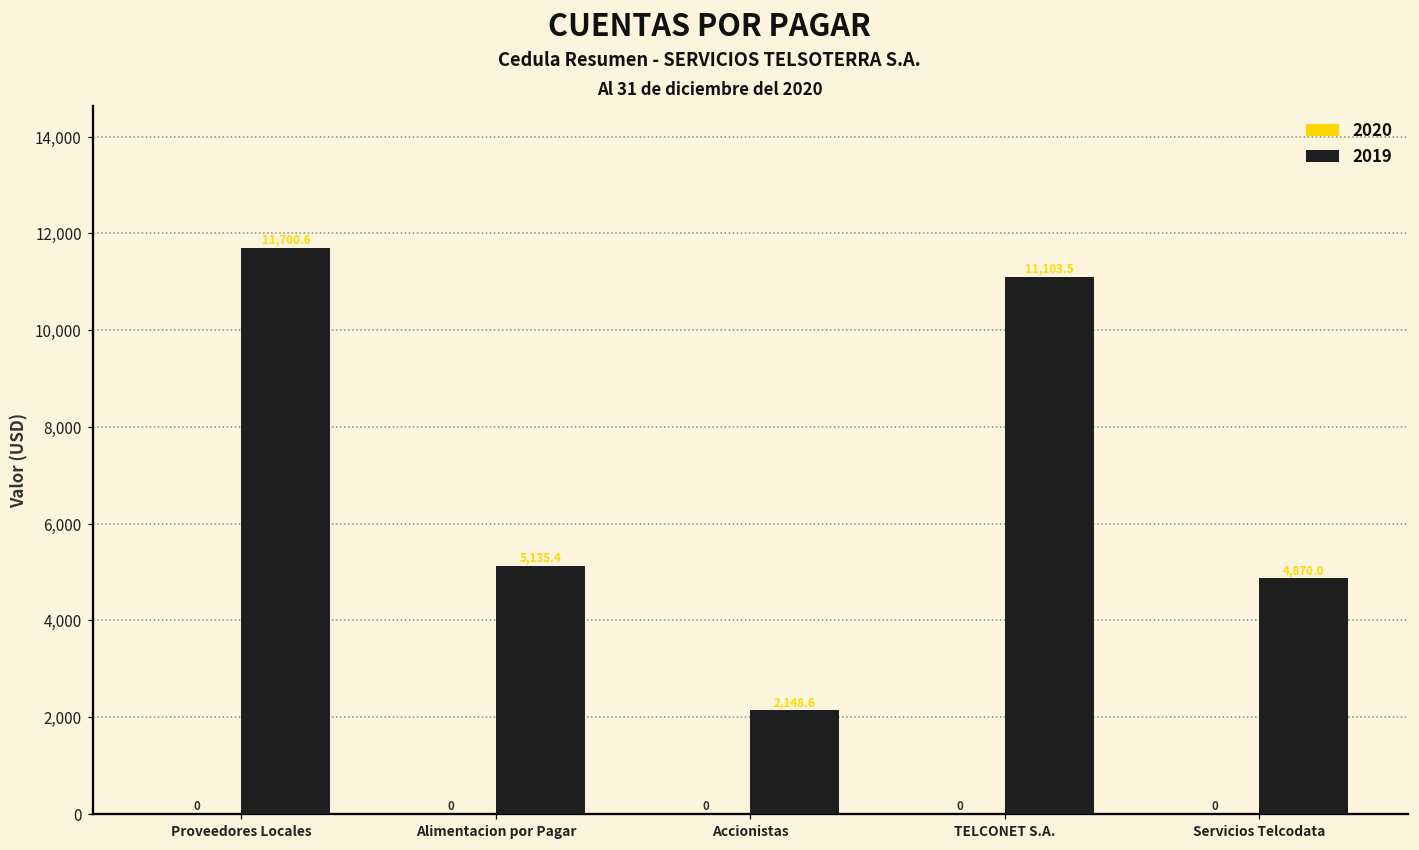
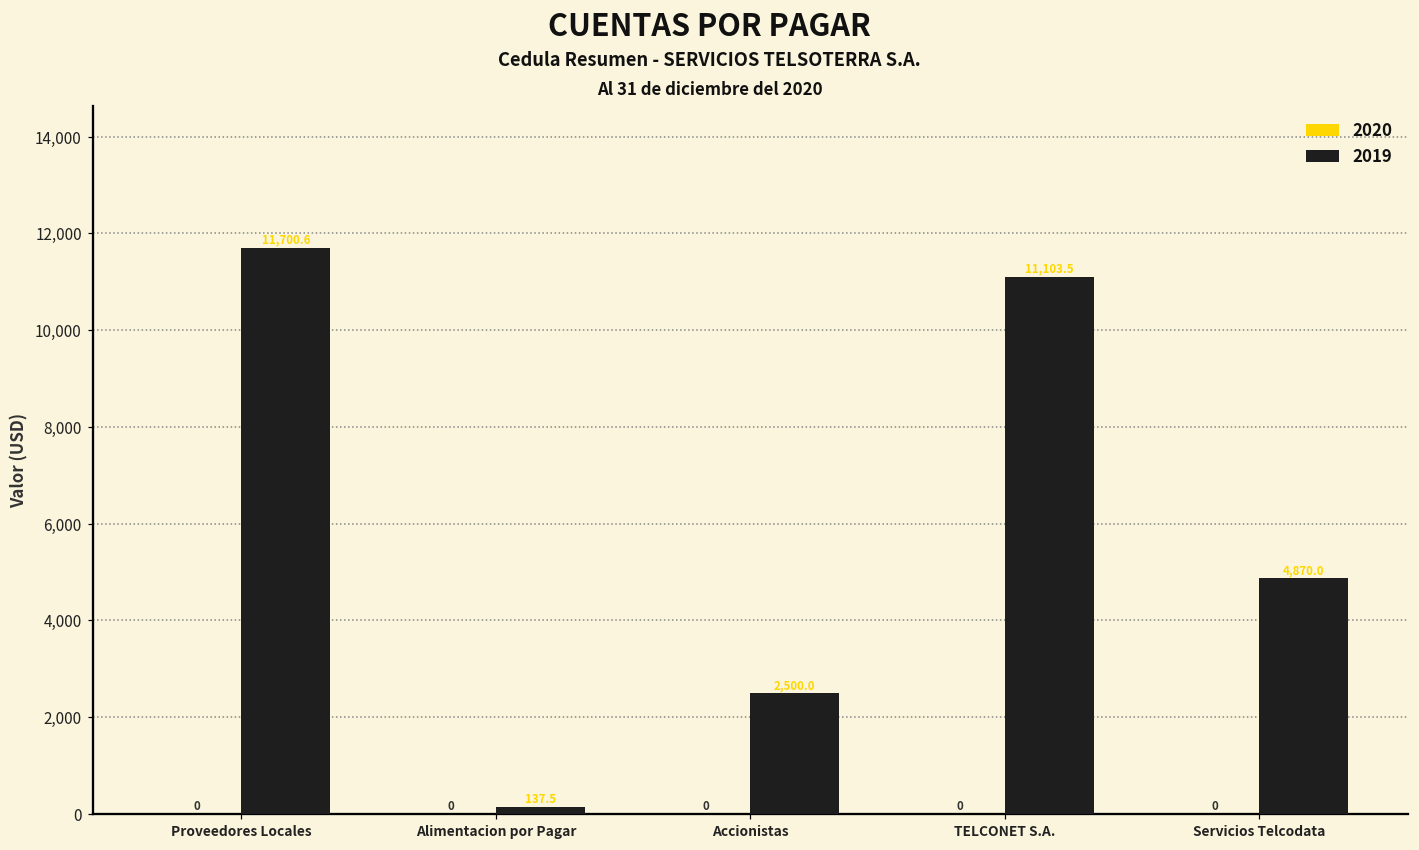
2019, Alimentacion por Pagar: 5,135.4 -> 137.5
2019, Accionistas: 2,148.6 -> 2,500.0
